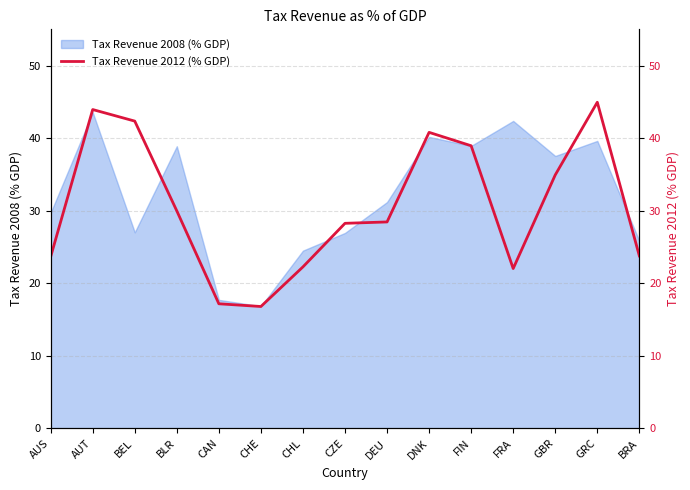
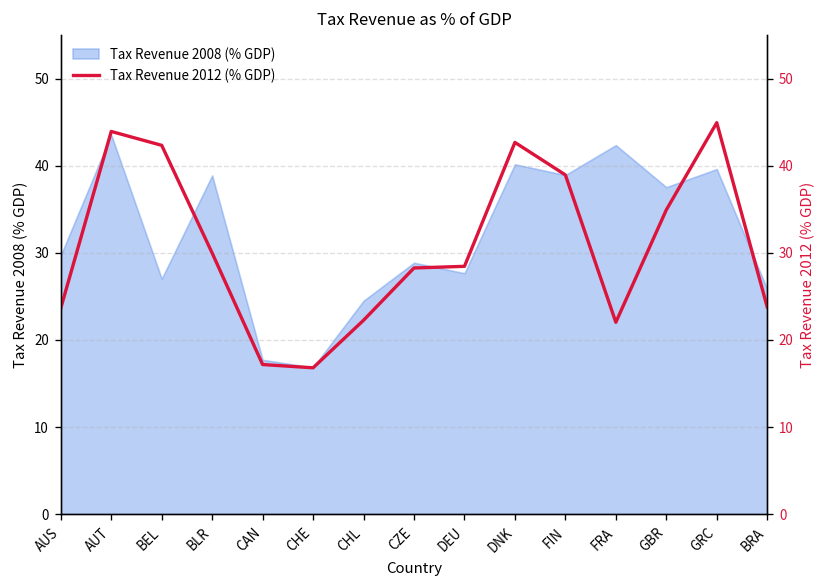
Tax Revenue 2008 (% GDP), CZE: 27 -> 29
Tax Revenue 2008 (% GDP), DEU: 31 -> 28
Tax Revenue 2012 (% GDP), DNK: 41 -> 43
